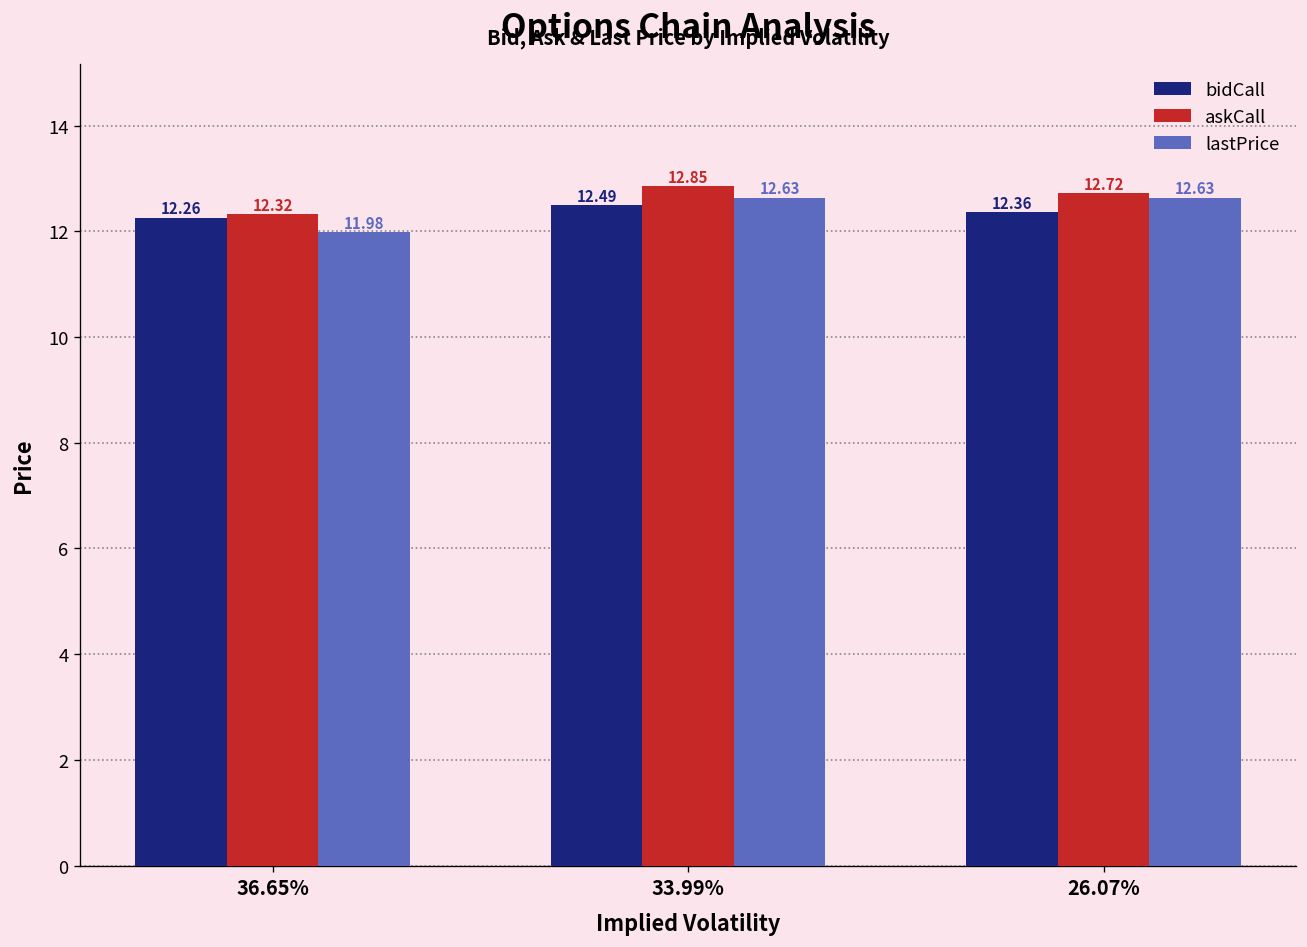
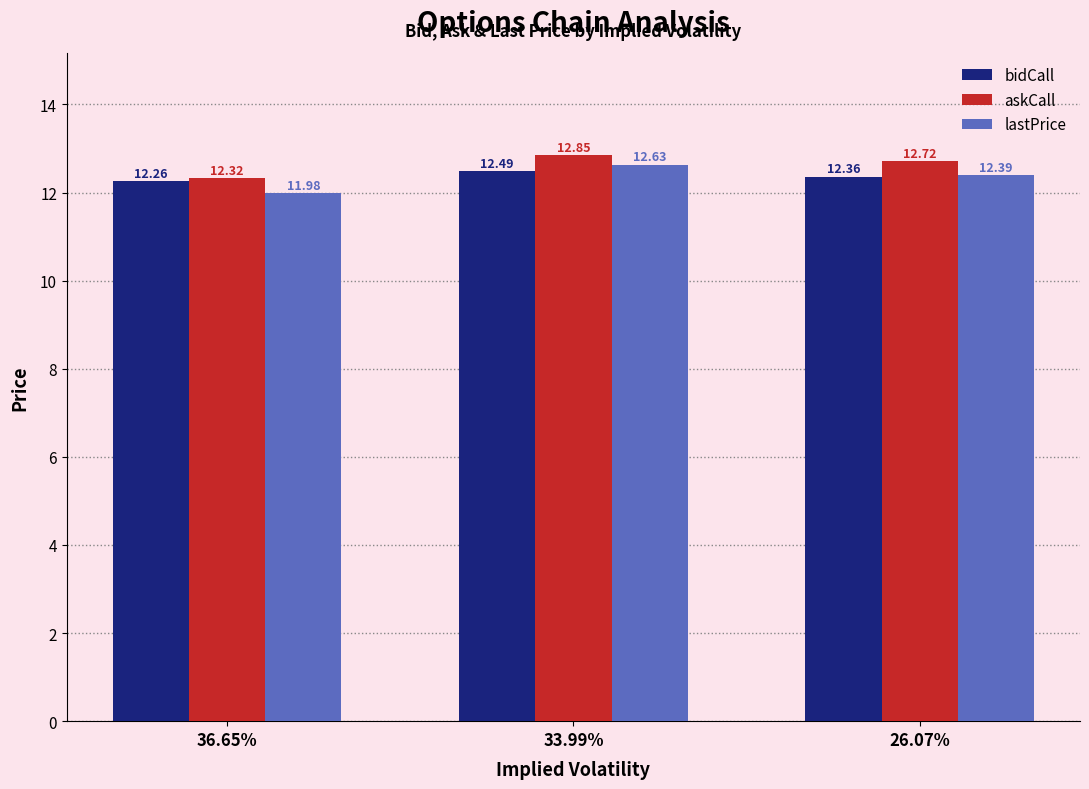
lastPrice, 26.07%: 12.63 -> 12.39
